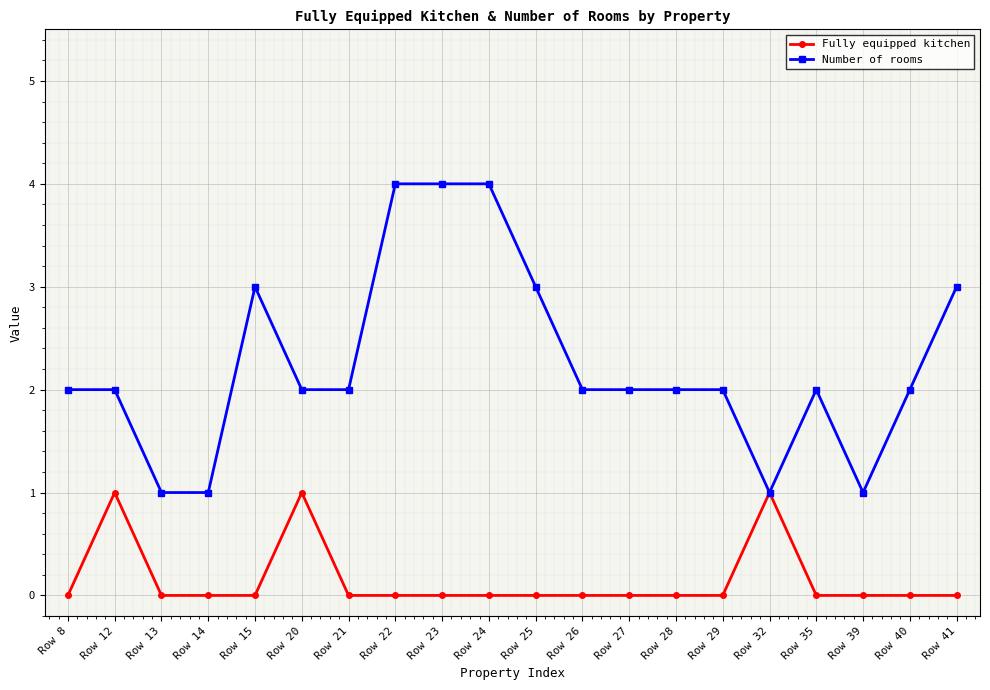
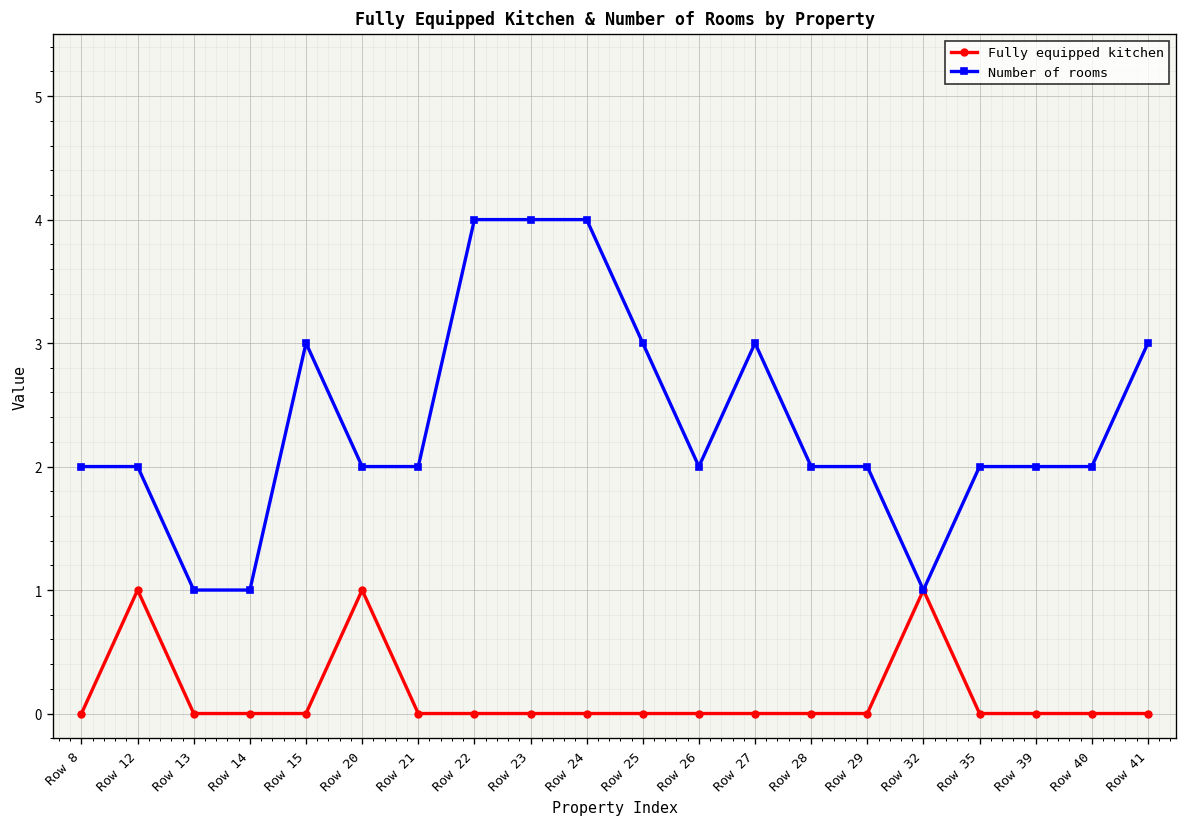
Number of rooms, Row 27: 2 -> 3
Number of rooms, Row 39: 1 -> 2
